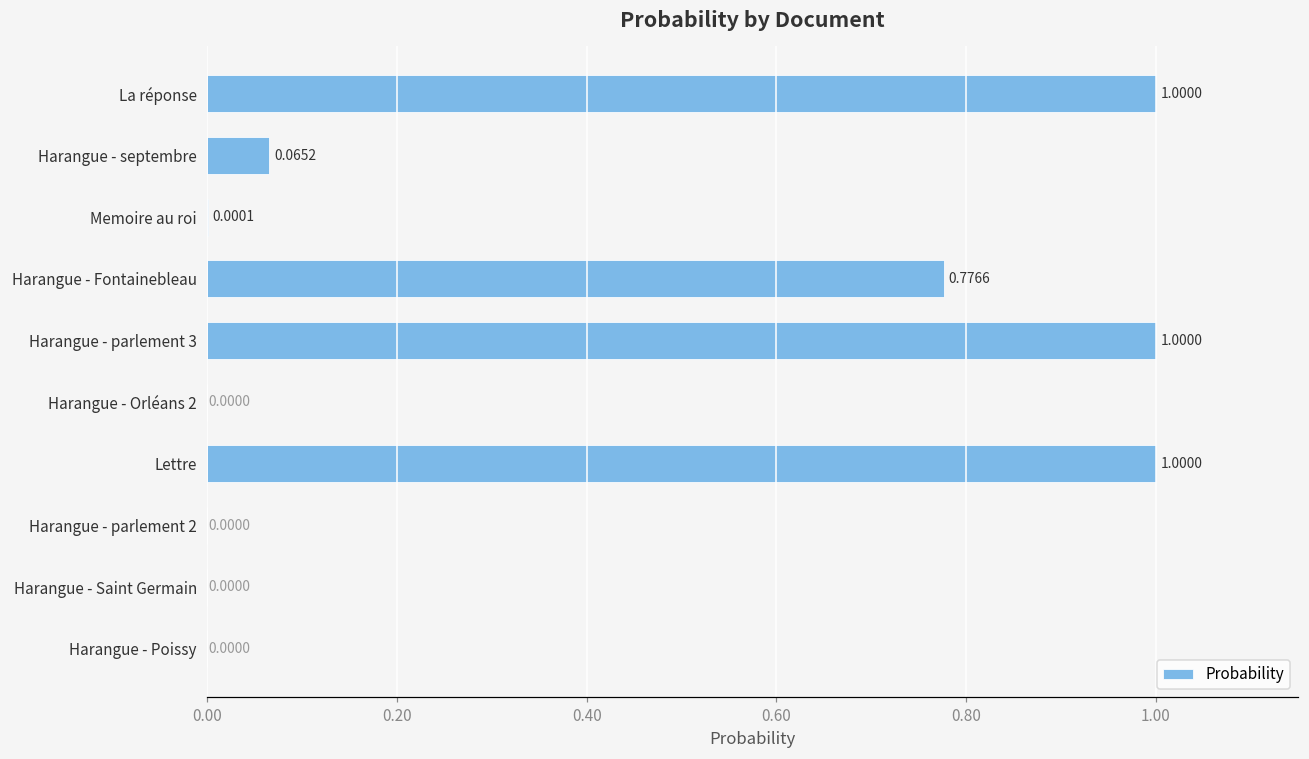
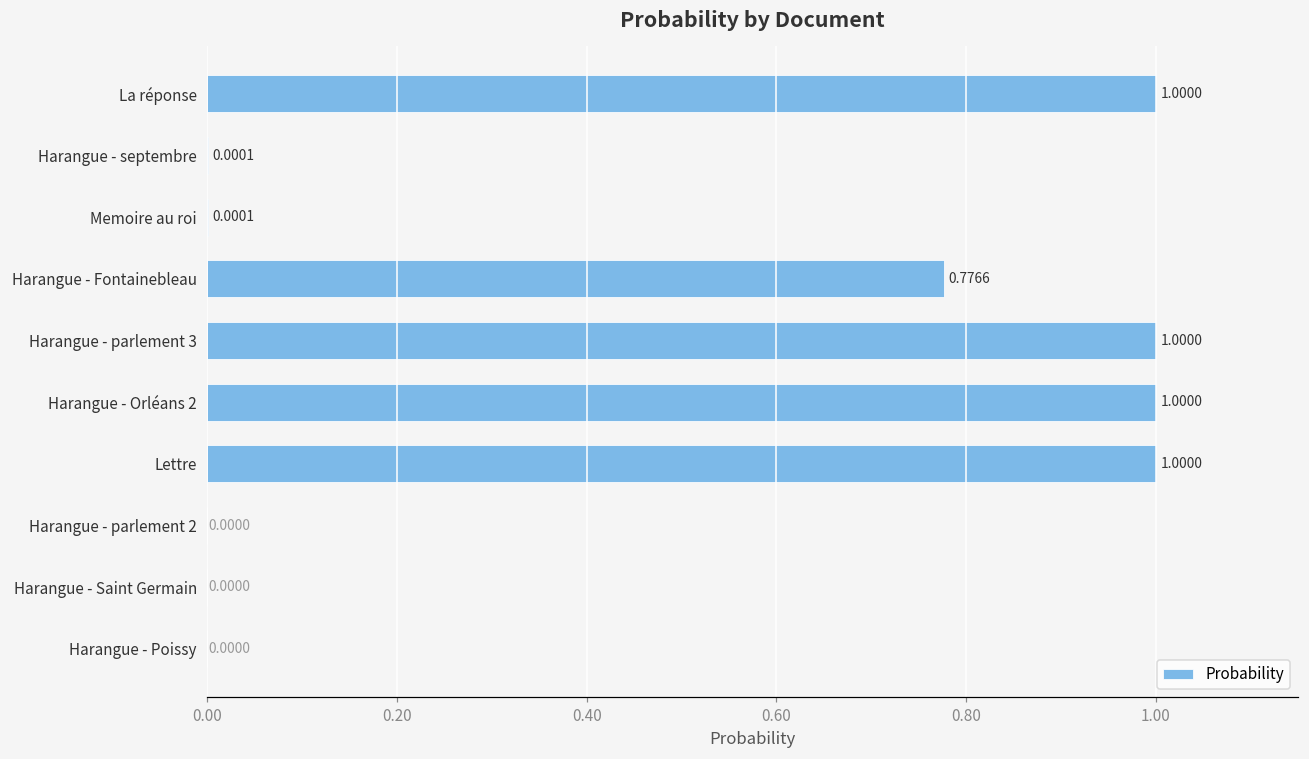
Harangue - septembre: 0.0652 -> 0.0001
Harangue - Orléans 2: 0.0000 -> 1.0000
